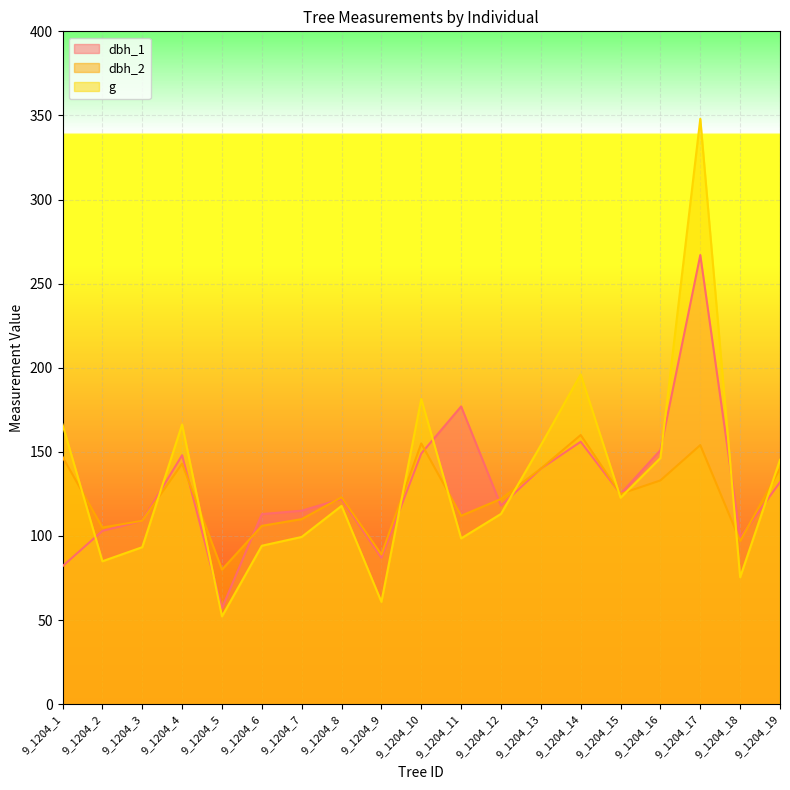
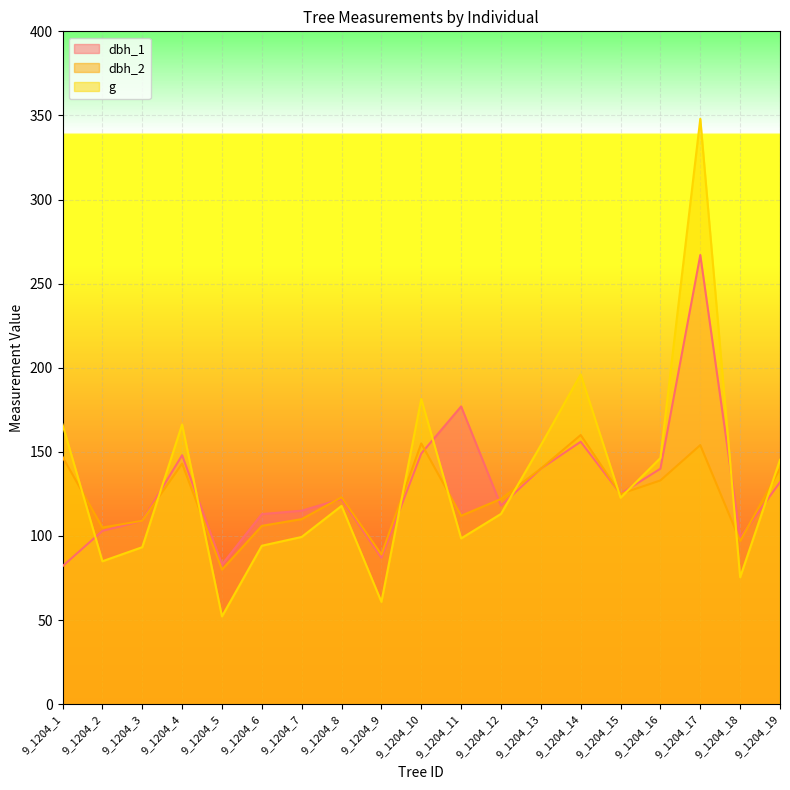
dbh_1, 9_1204_5: 57 -> 83
dbh_1, 9_1204_16: 151 -> 140
